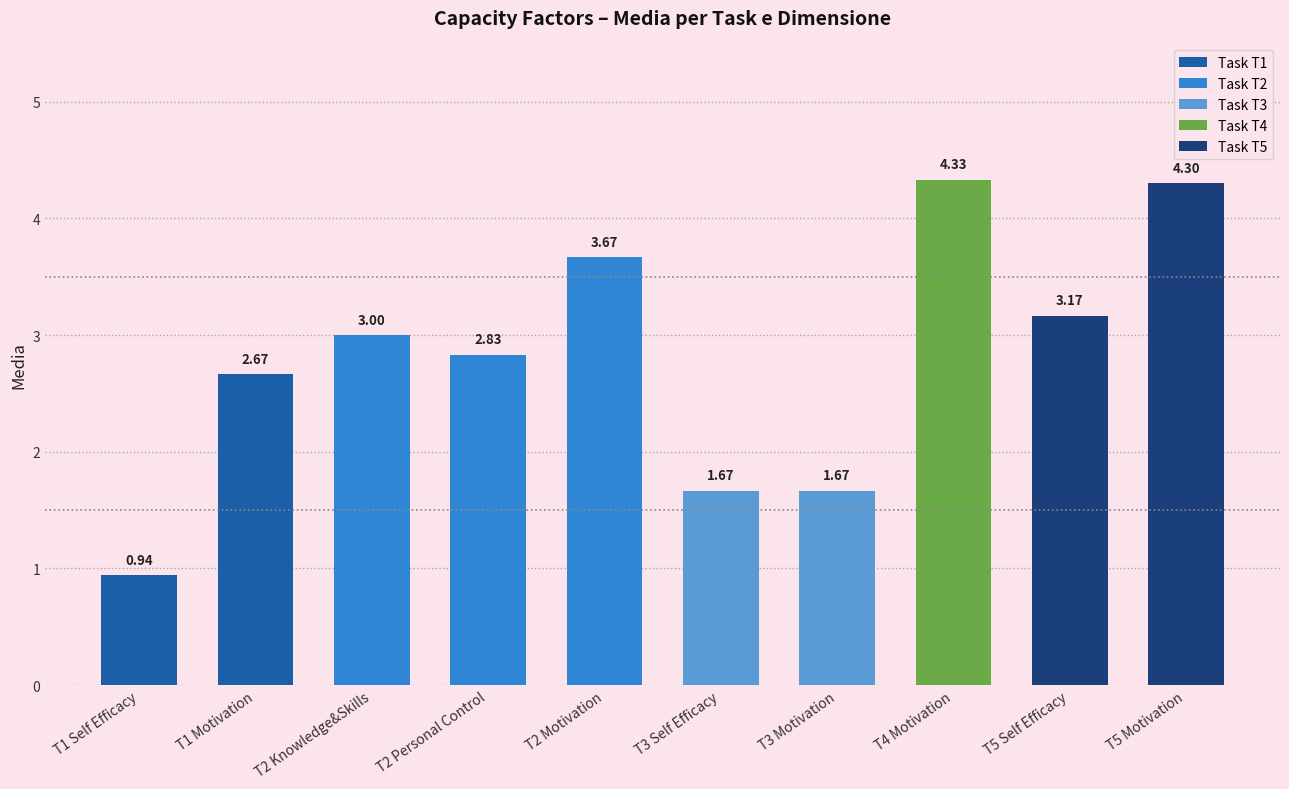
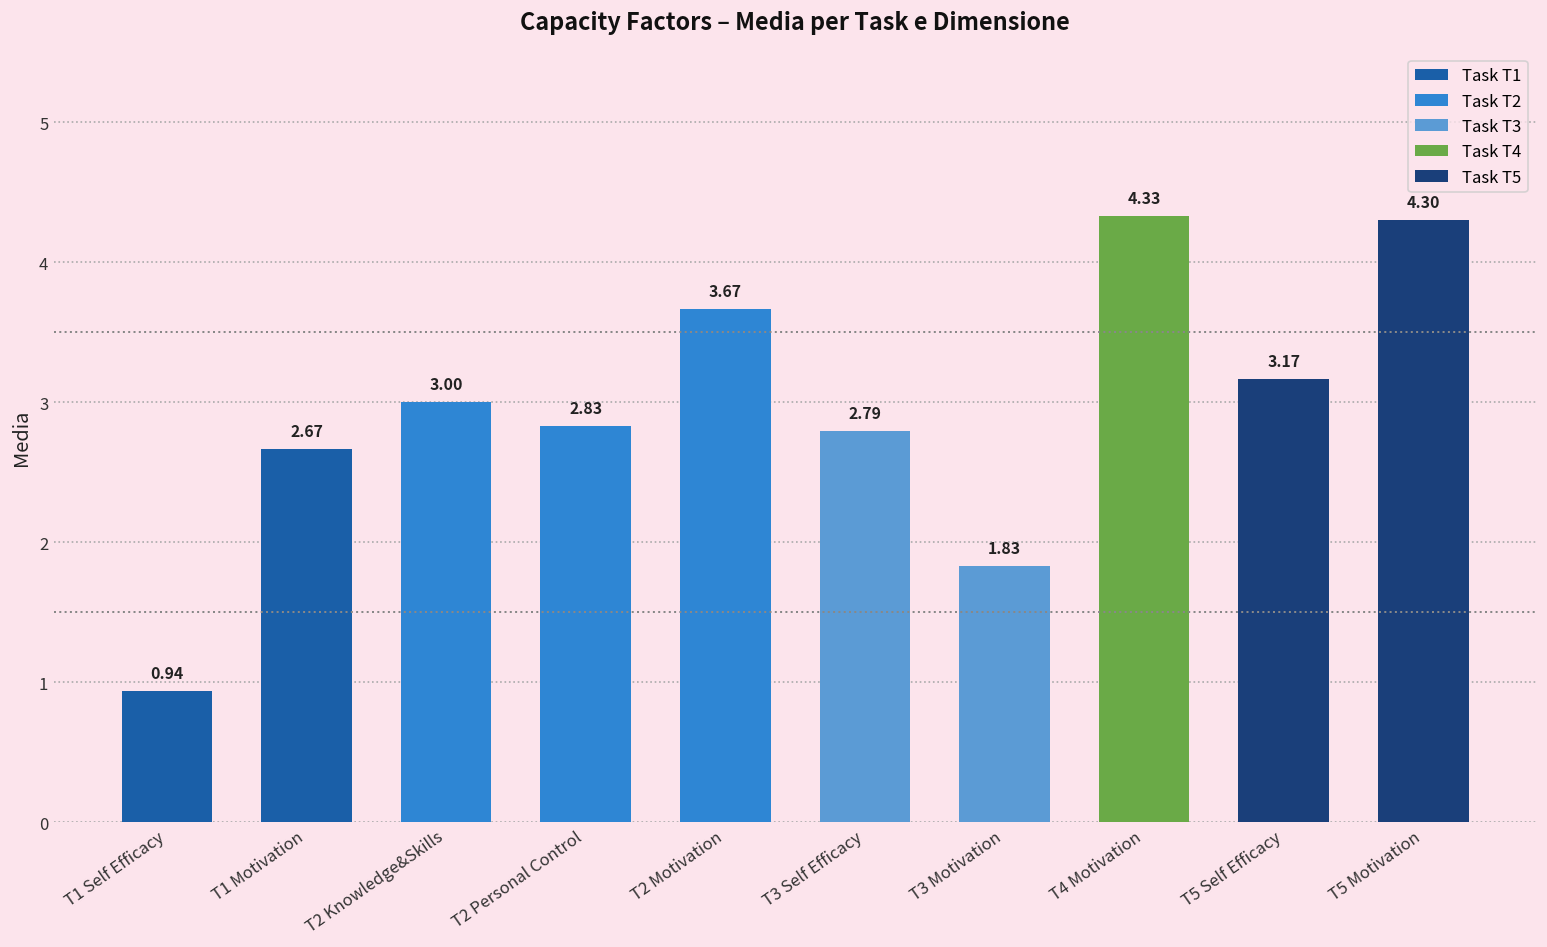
T3 Self Efficacy: 1.67 -> 2.79
T3 Motivation: 1.67 -> 1.83
